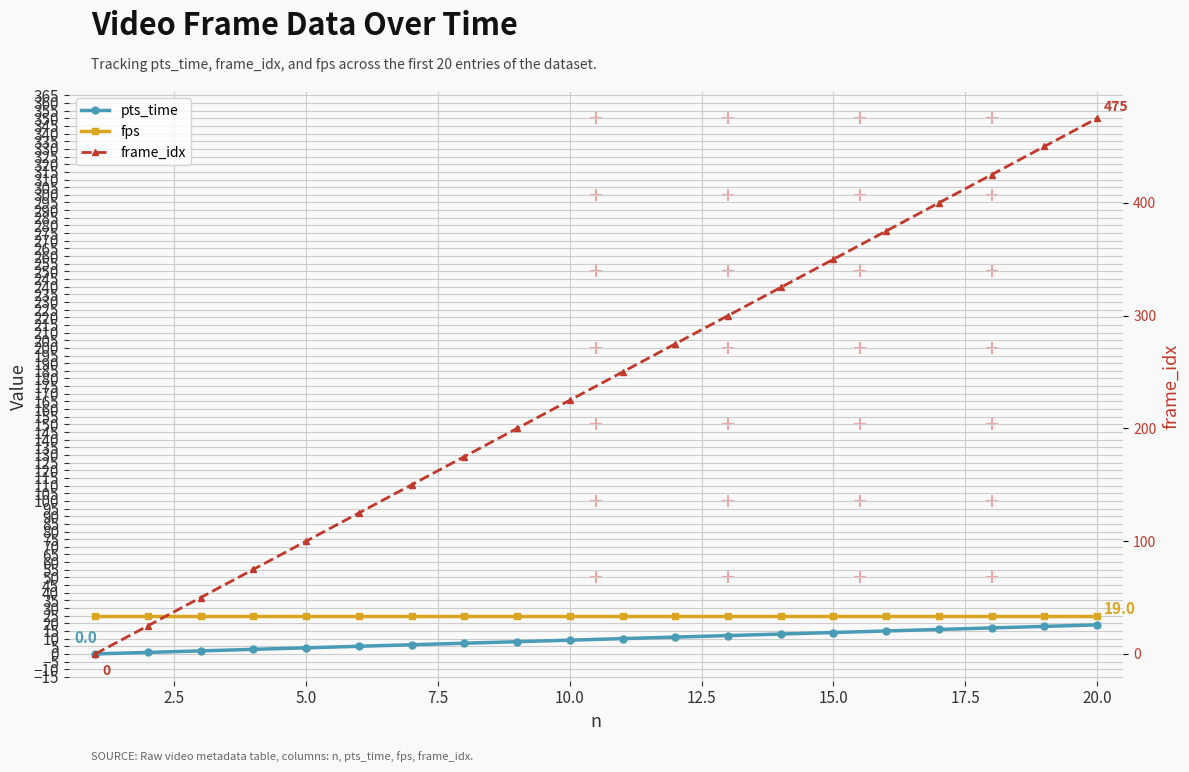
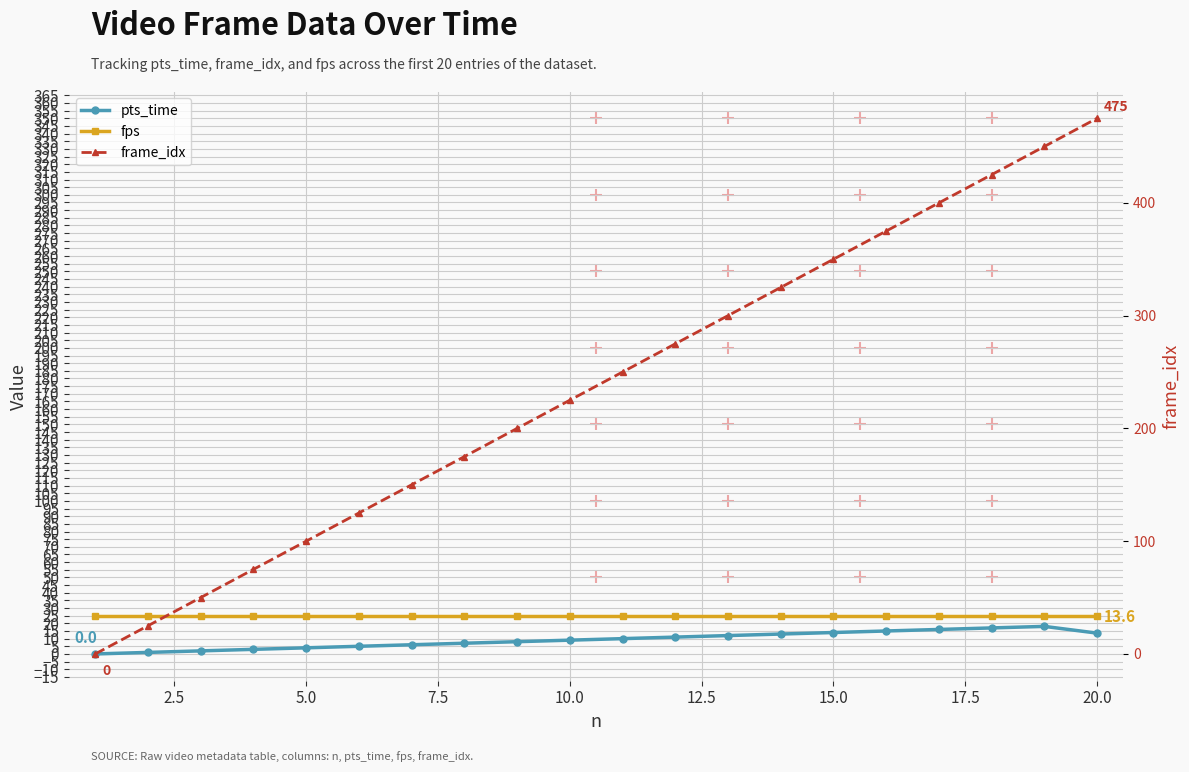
pts_time, 20.0: 19.0 -> 13.6
